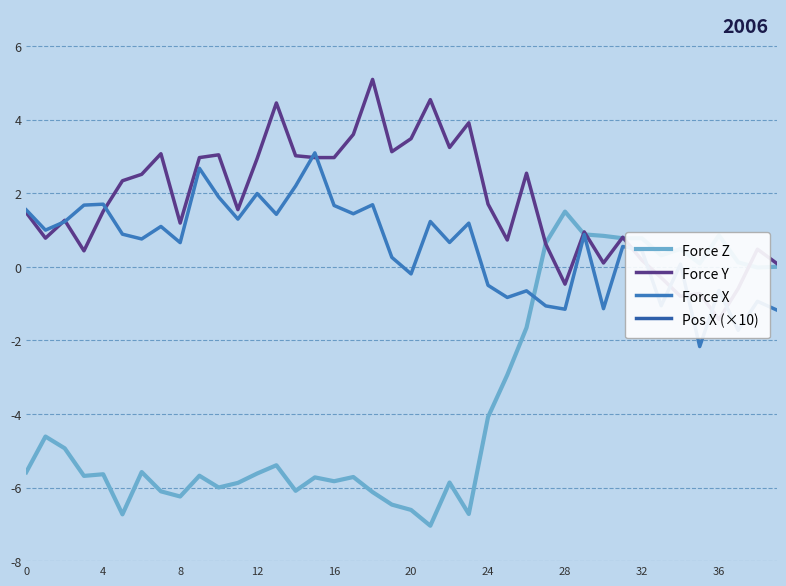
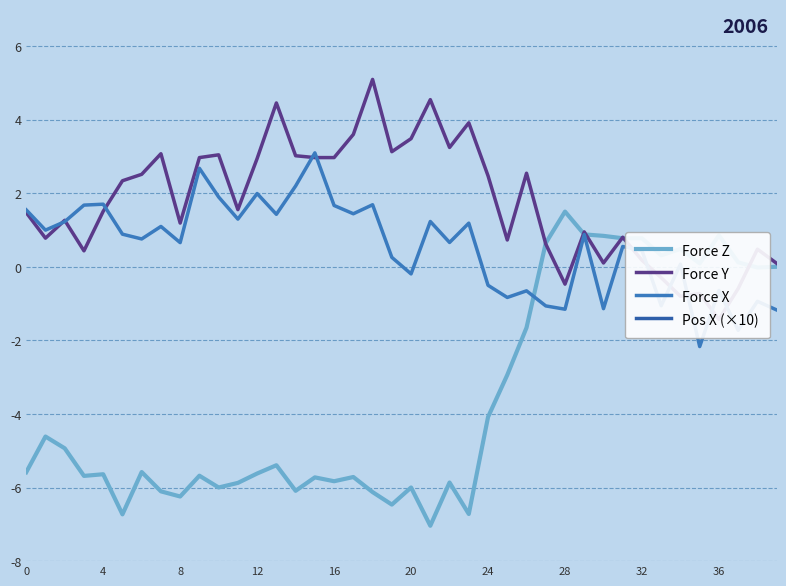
Force Z, 20: -6.6 -> -6.0
Force Y, 24: 1.7 -> 2.5
